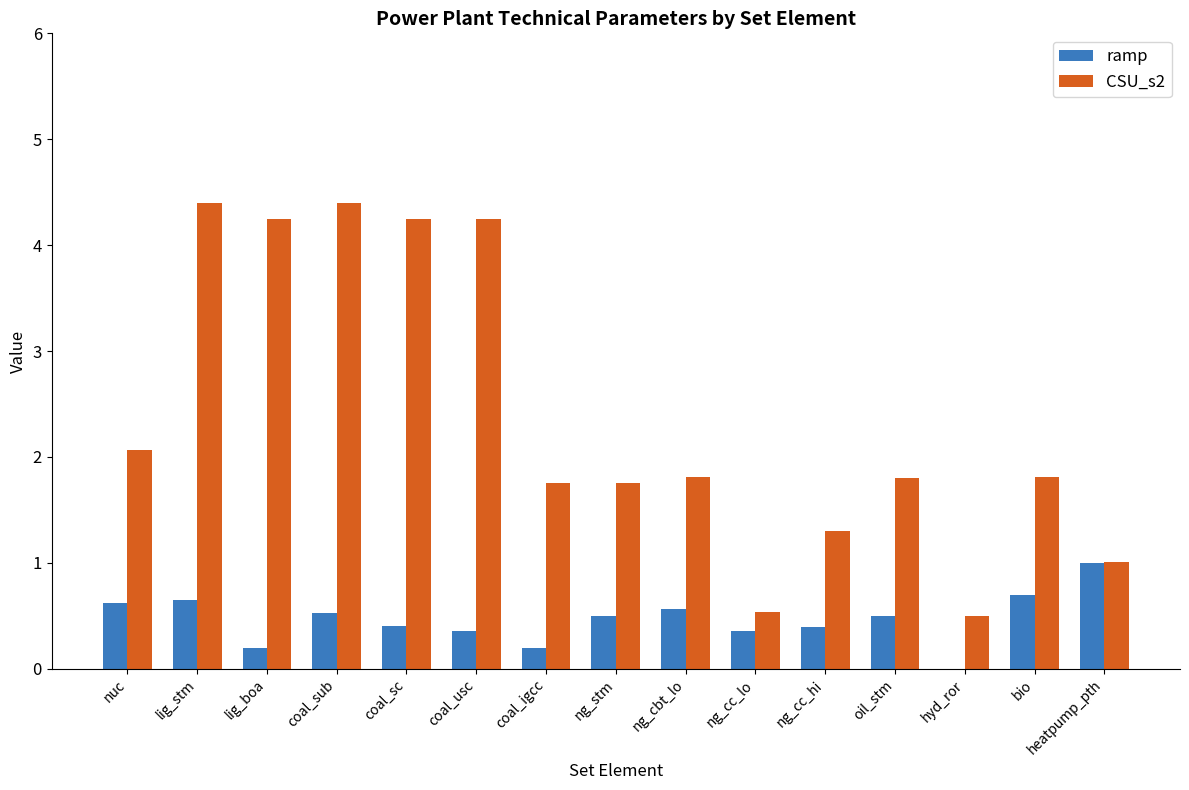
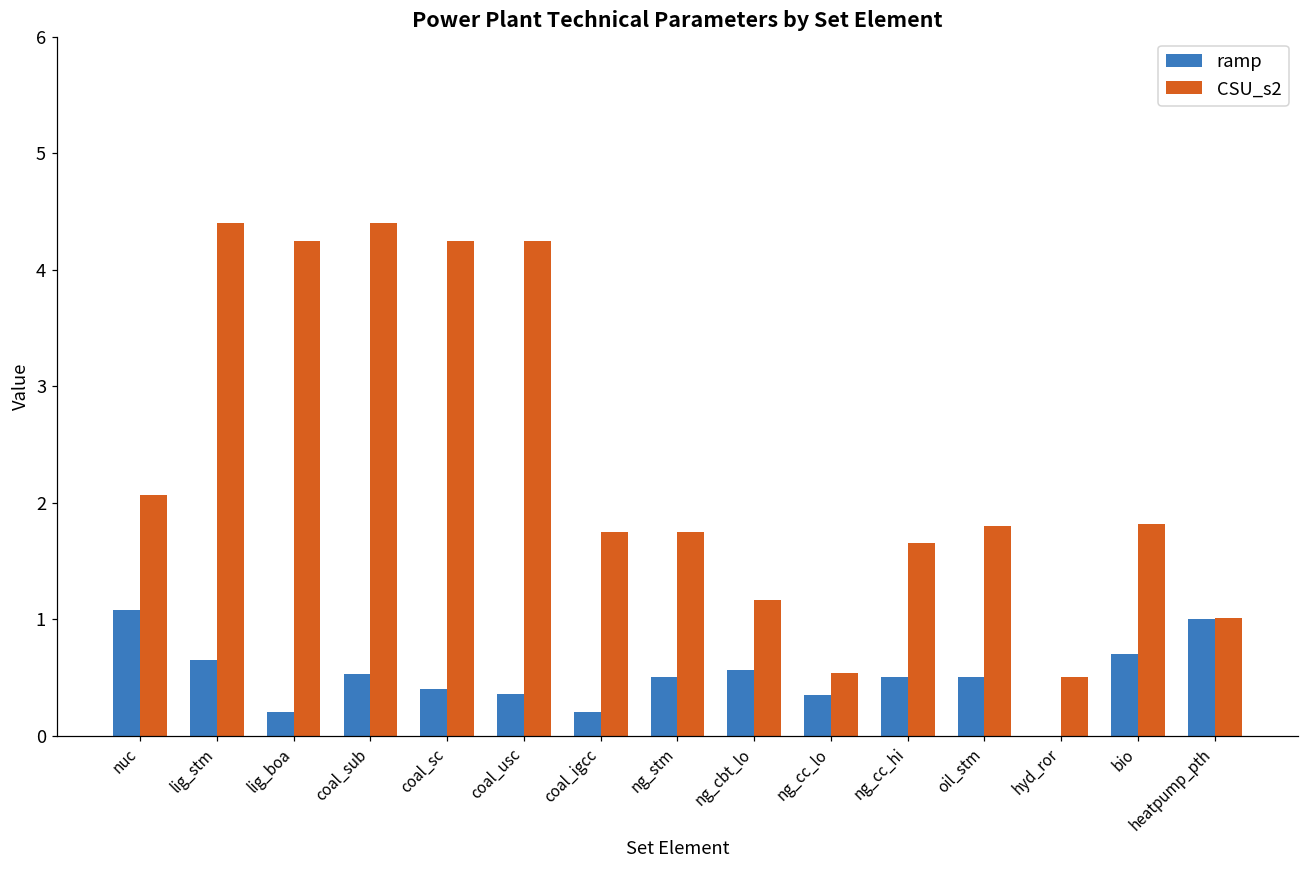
ramp, nuc: 0.62 -> 1.08
CSU_s2, ng_cbt_lo: 1.81 -> 1.16
ramp, ng_cc_hi: 0.39 -> 0.50
CSU_s2, ng_cc_hi: 1.30 -> 1.65
